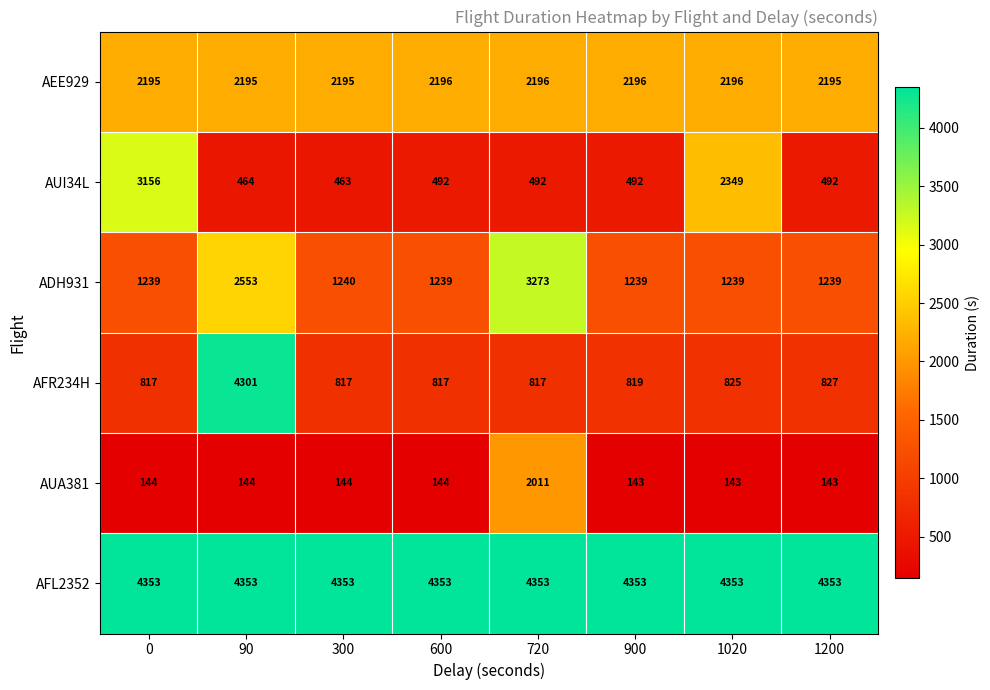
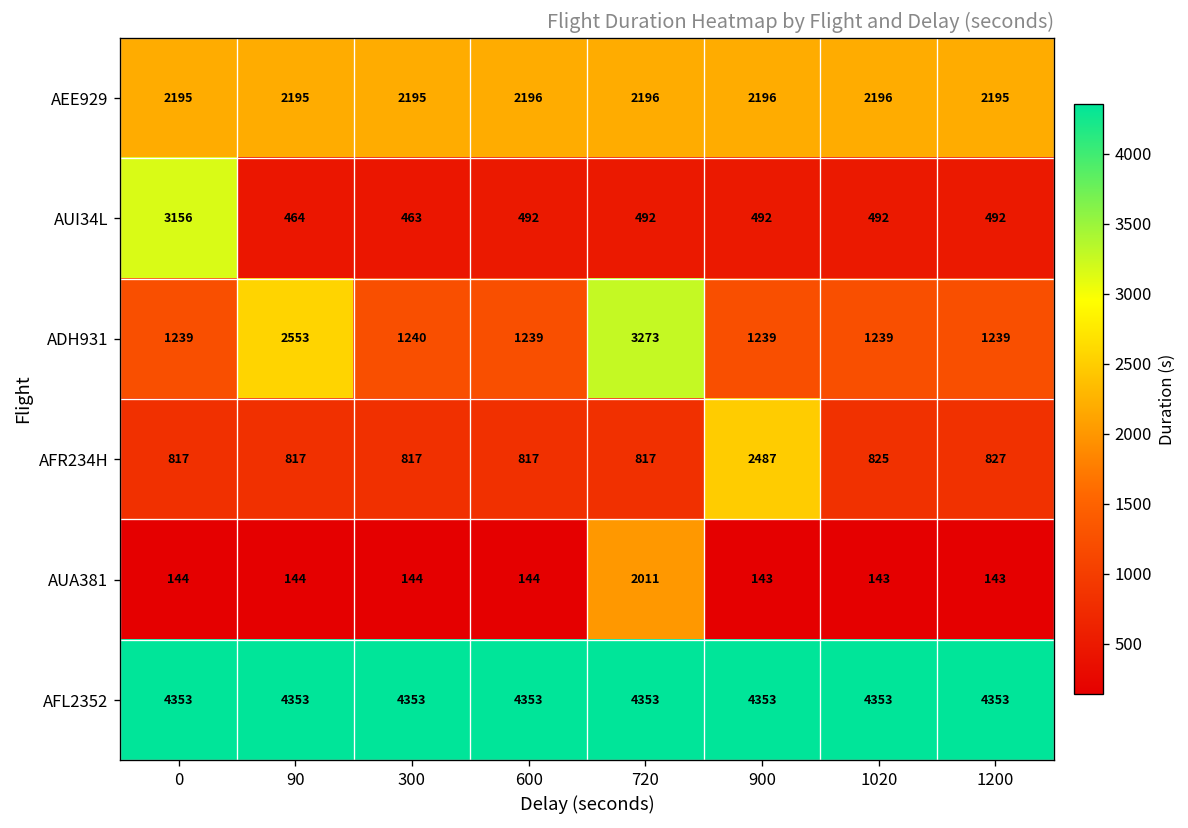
AUI34L, 1020: 2349 -> 492
AFR234H, 90: 4301 -> 817
AFR234H, 900: 819 -> 2487
